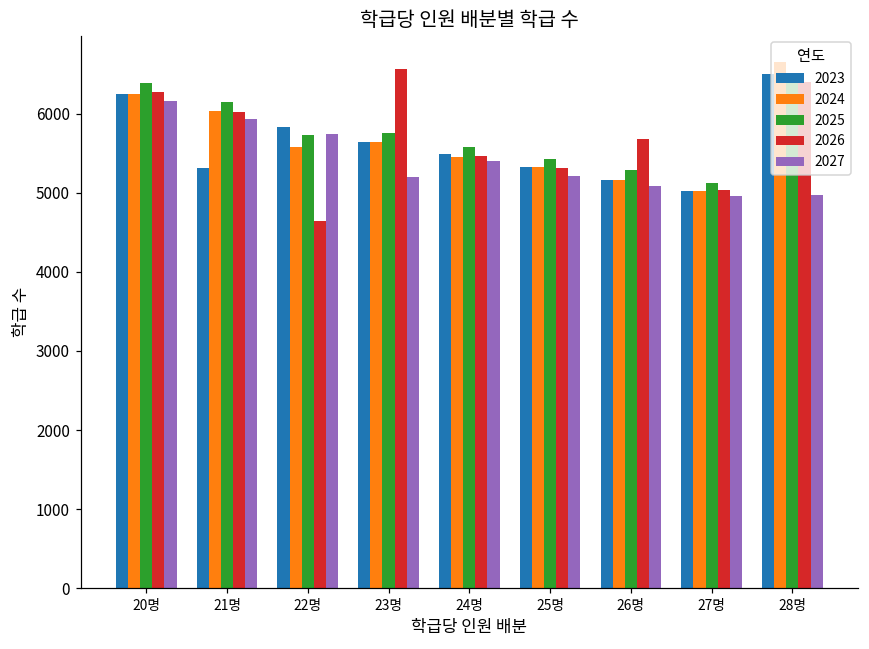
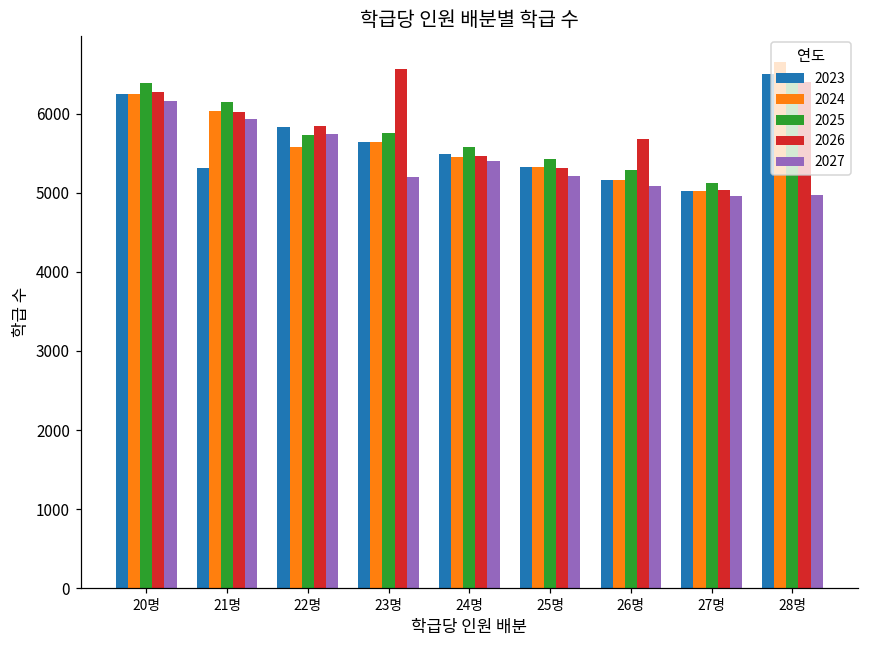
2026, 22명: 4600 -> 5800
